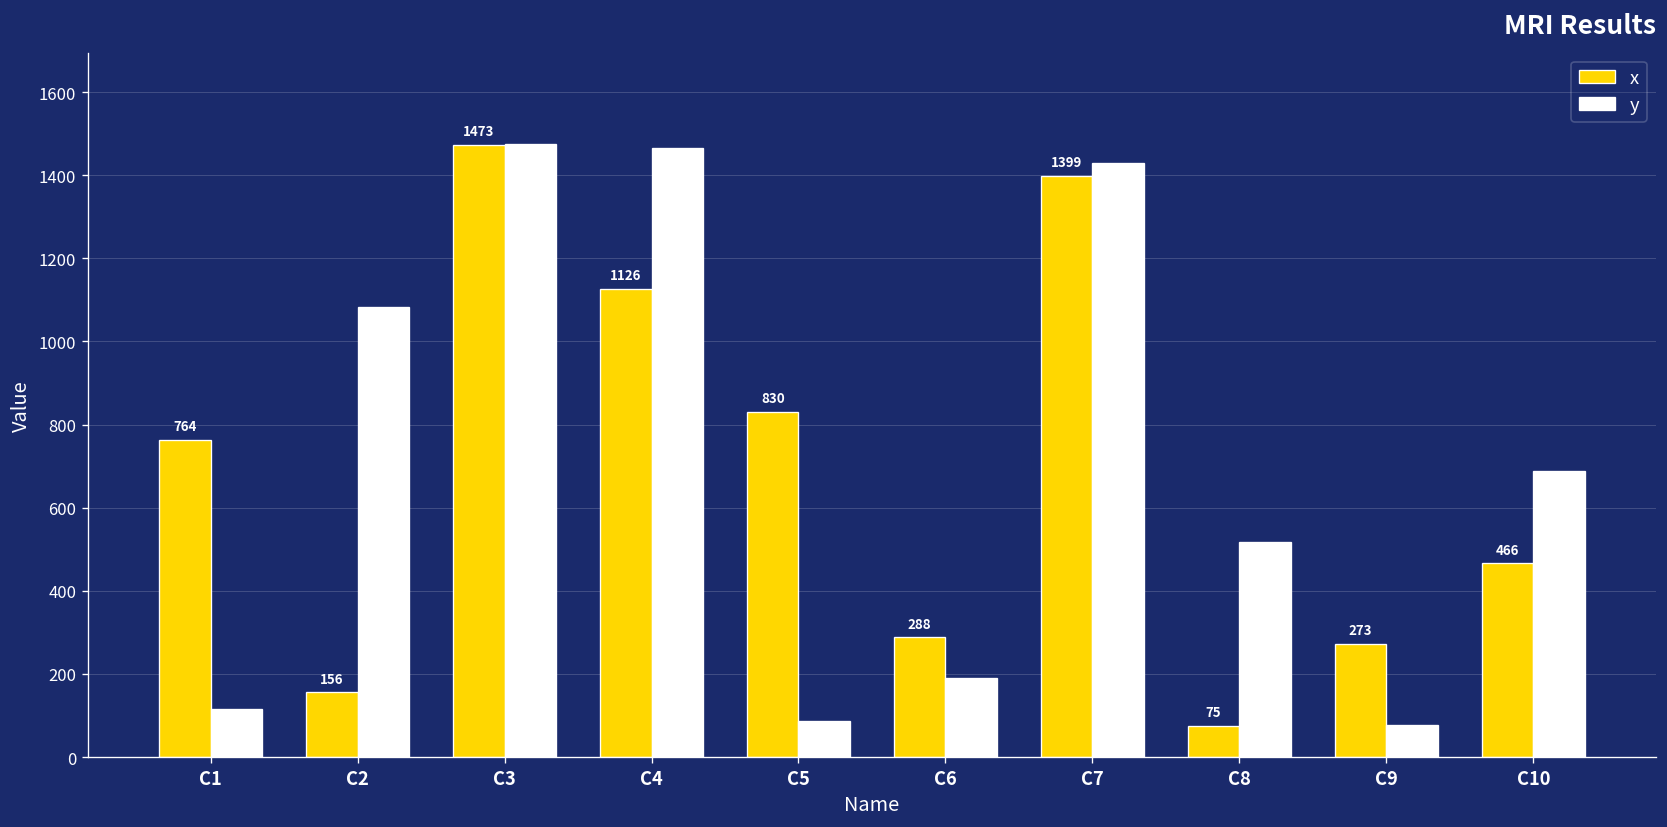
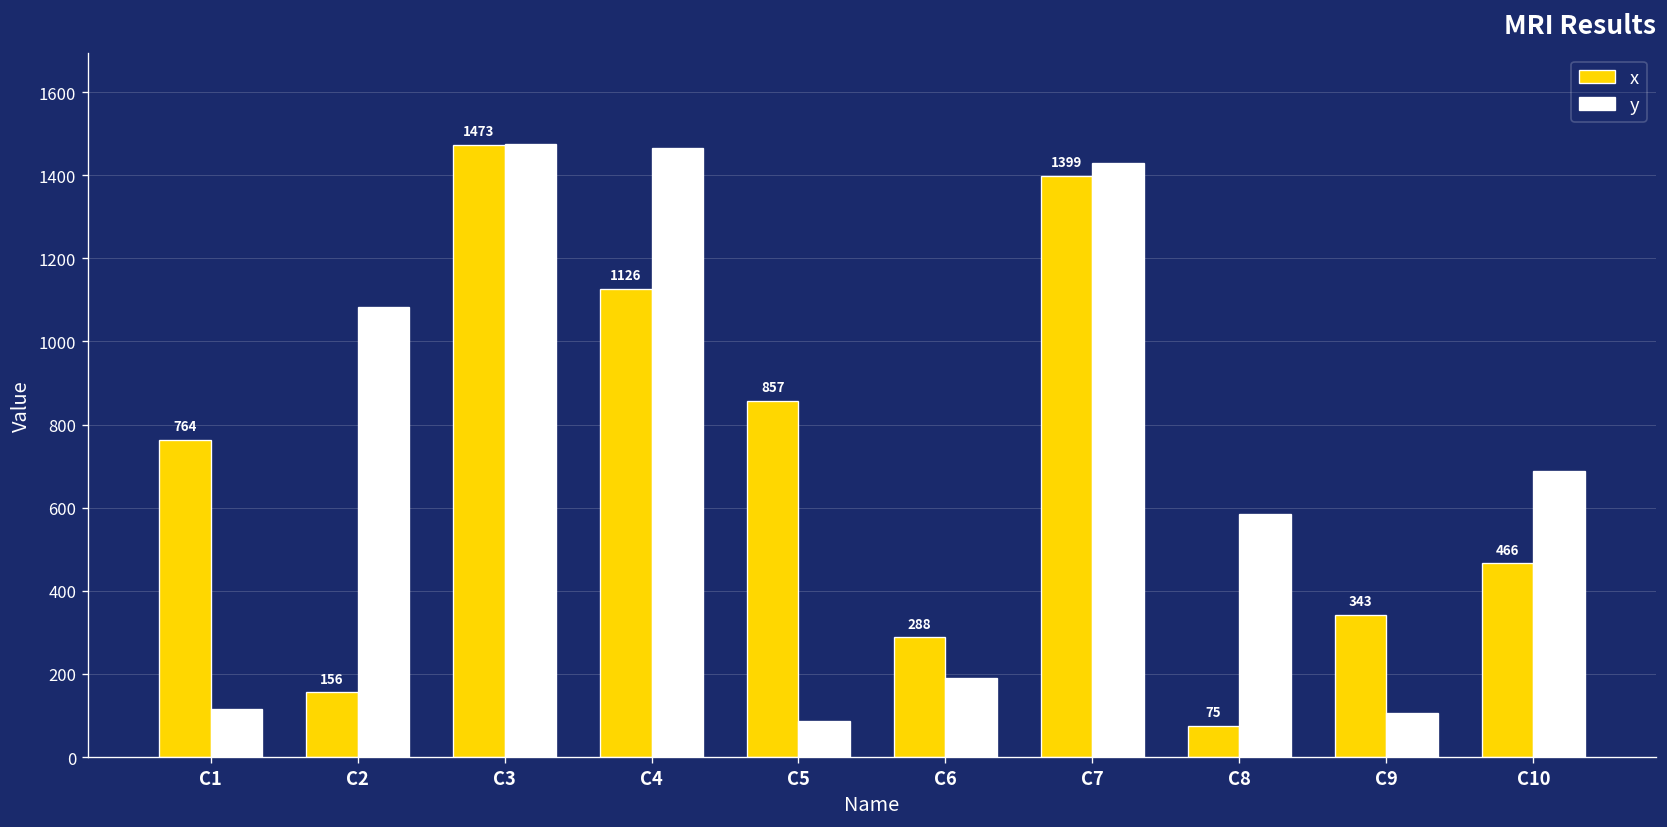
x, C5: 830 -> 857
y, C8: 520 -> 580
x, C9: 273 -> 343
y, C9: 80 -> 110
